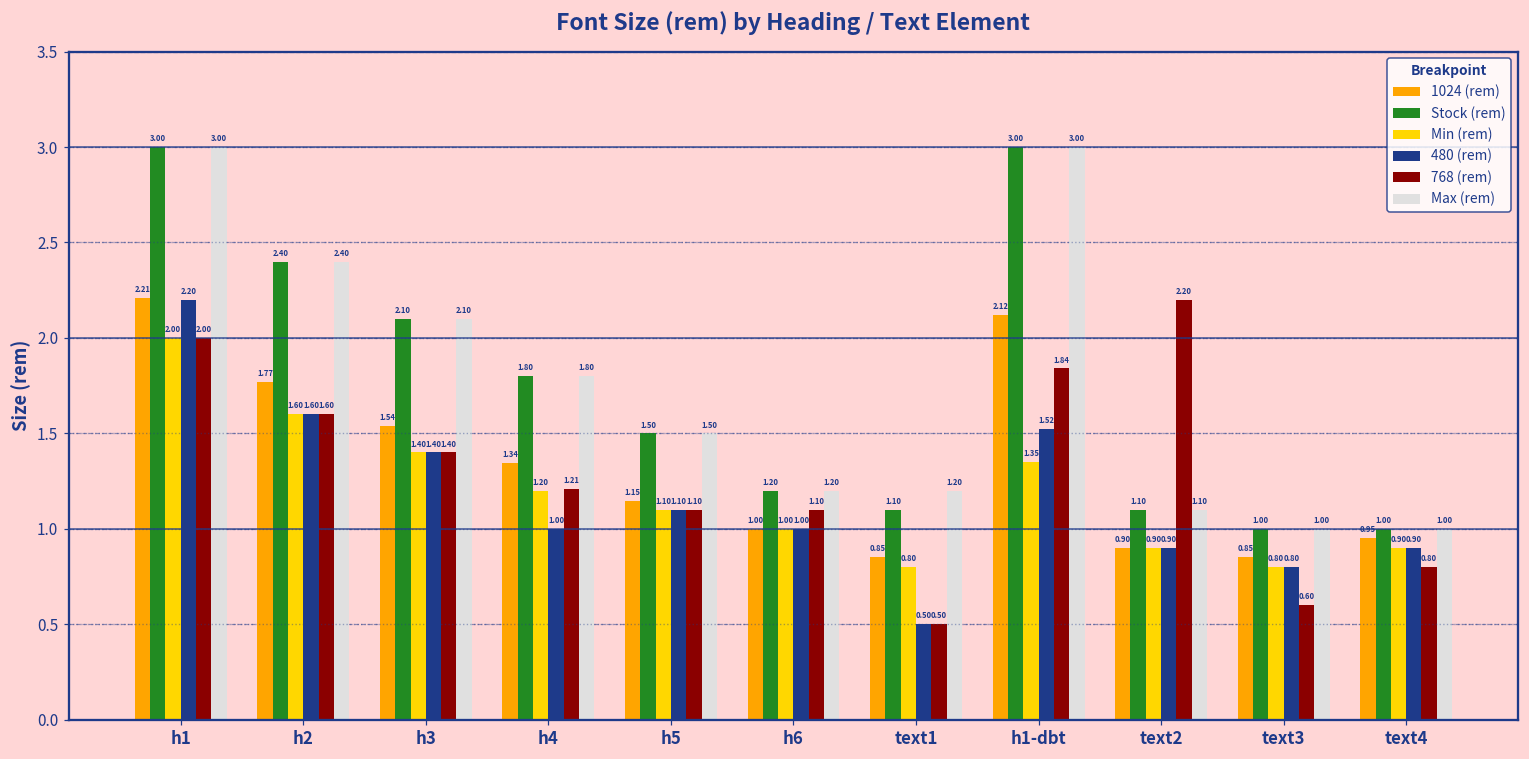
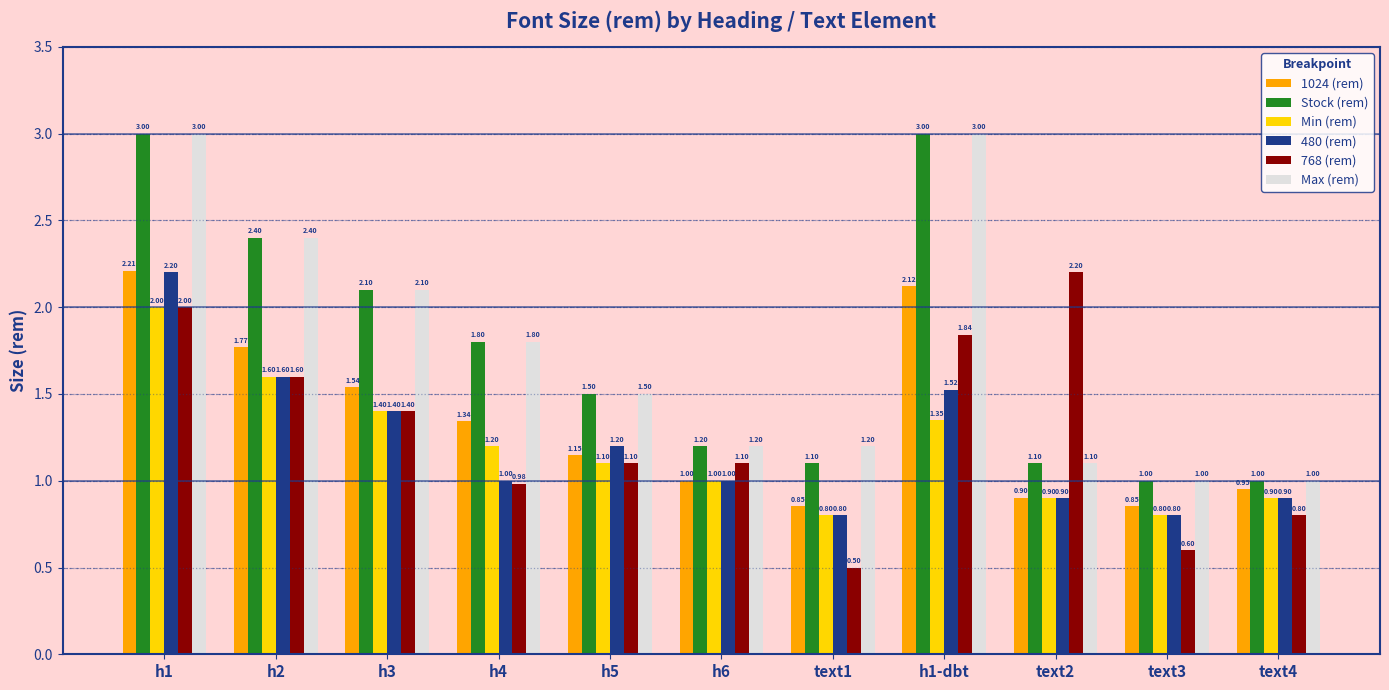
768 (rem), h4: 1.21 -> 0.98
480 (rem), h5: 1.10 -> 1.20
480 (rem), text1: 0.50 -> 0.80
